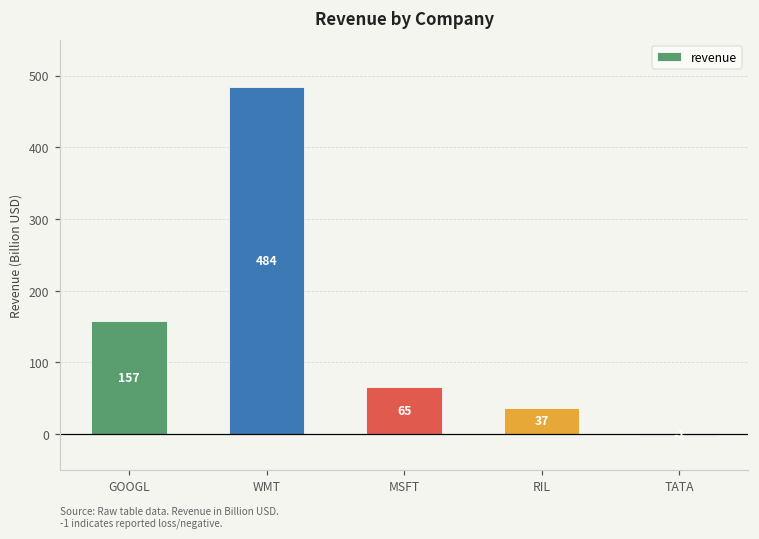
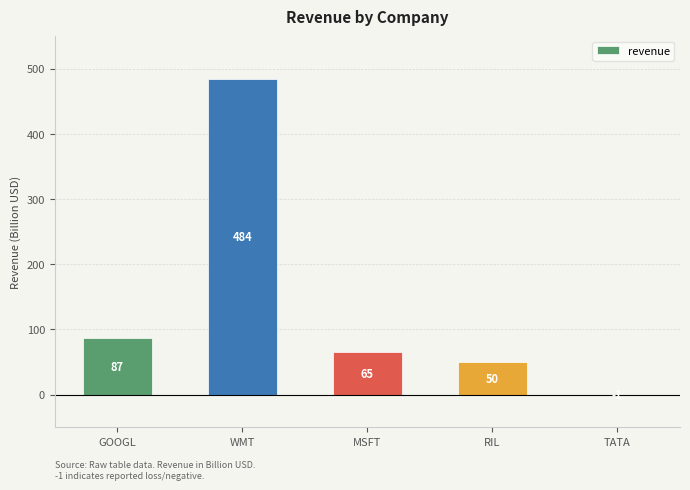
GOOGL: 157 -> 87
RIL: 37 -> 50
